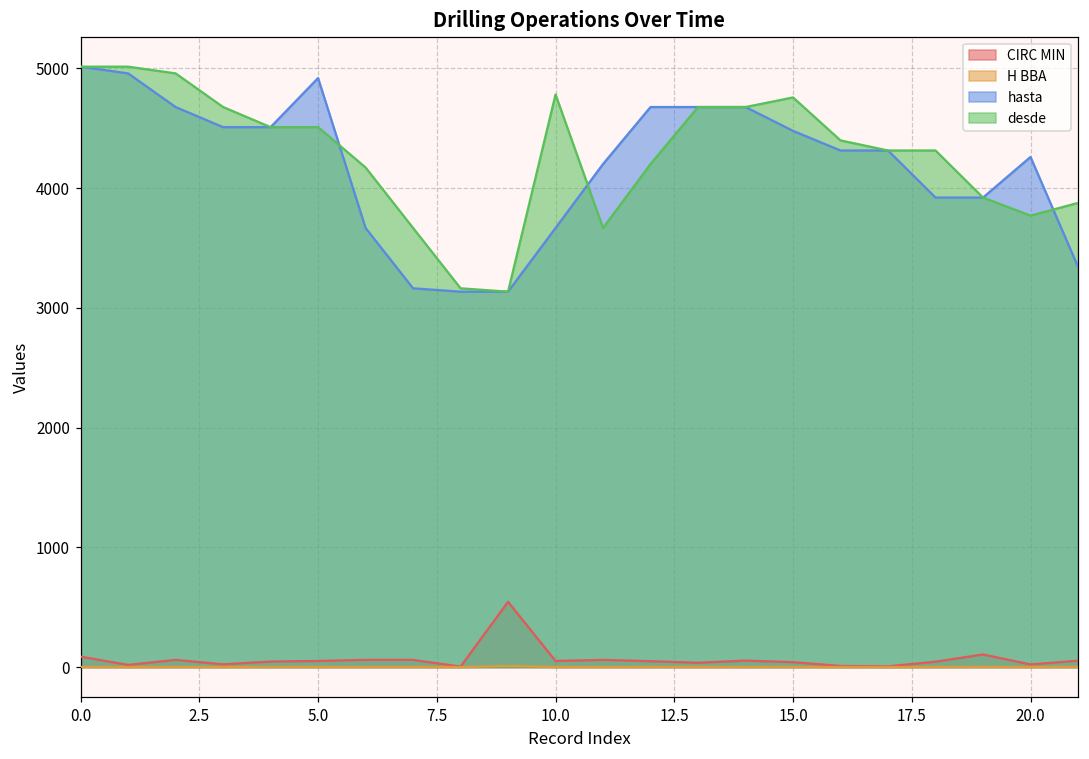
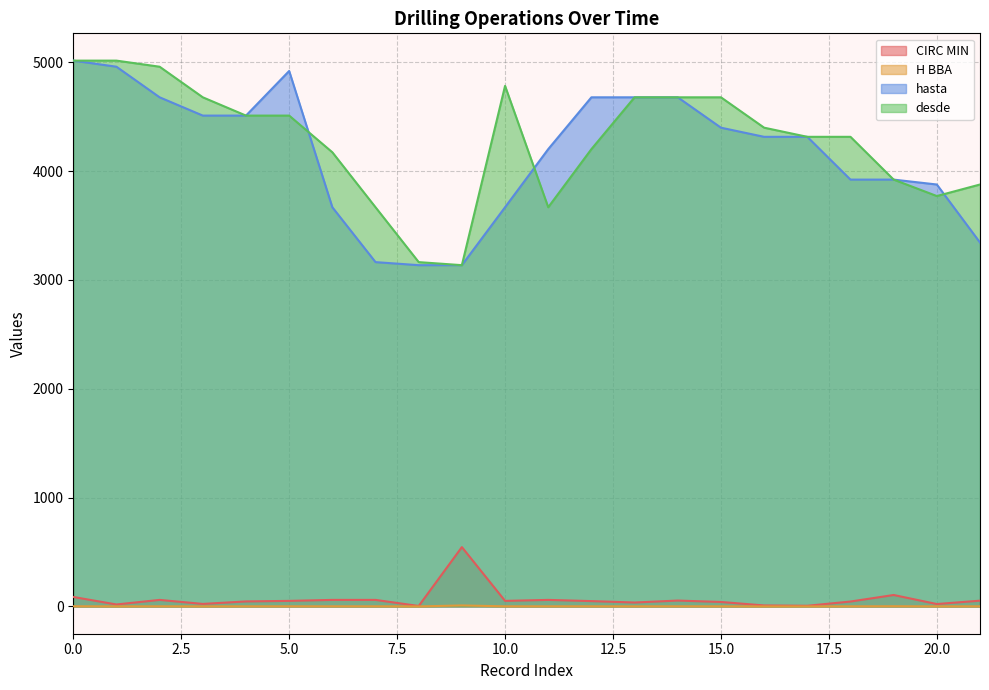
hasta, 15.0: 4480 -> 4400
desde, 15.0: 4760 -> 4680
hasta, 20.0: 4260 -> 3880
